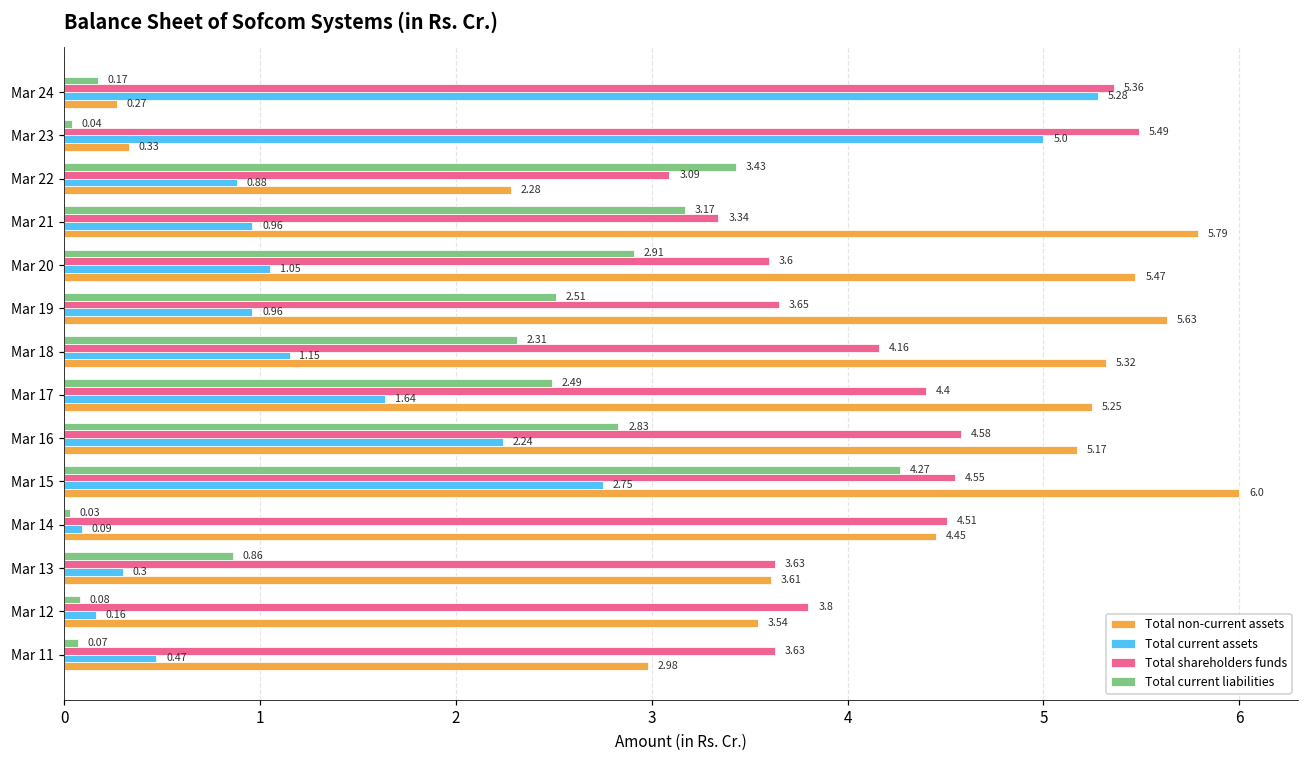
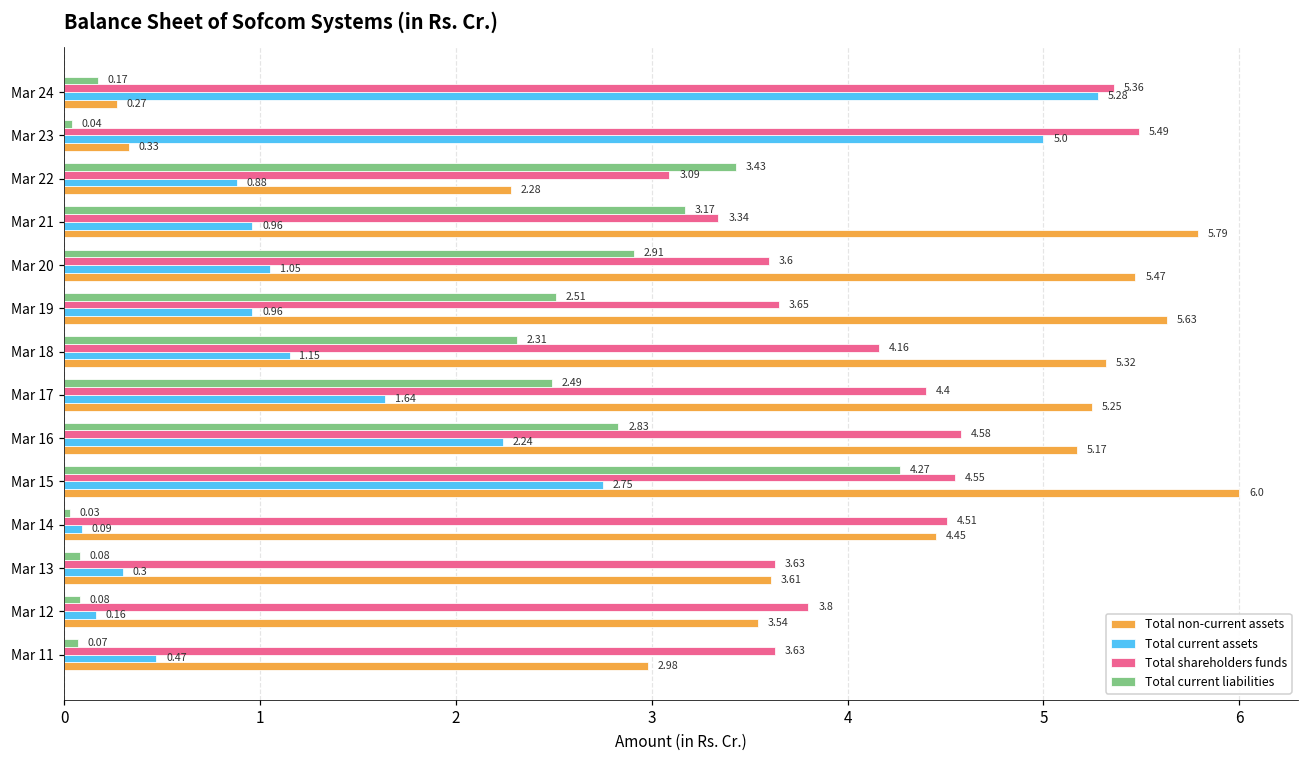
Total current liabilities, Mar 13: 0.86 -> 0.08
